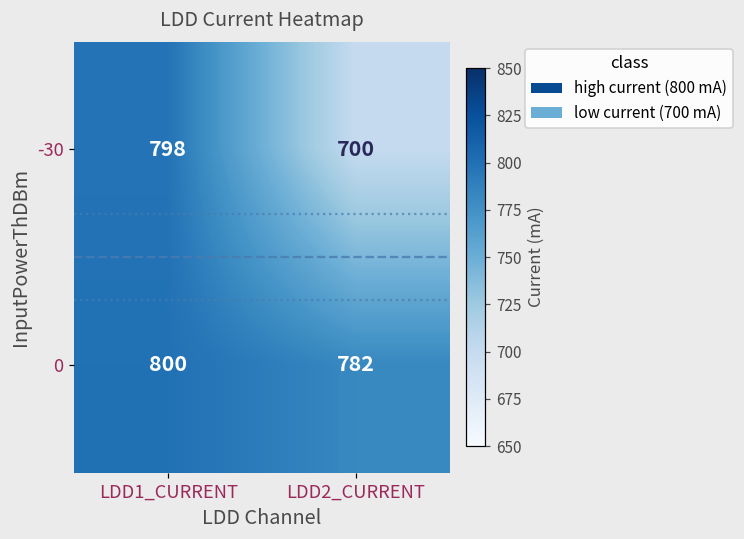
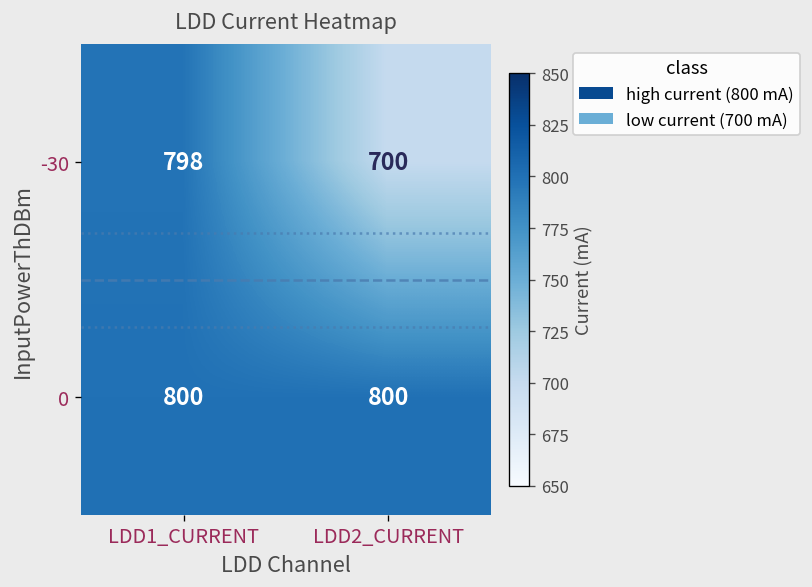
0, LDD2_CURRENT: 782 -> 800
